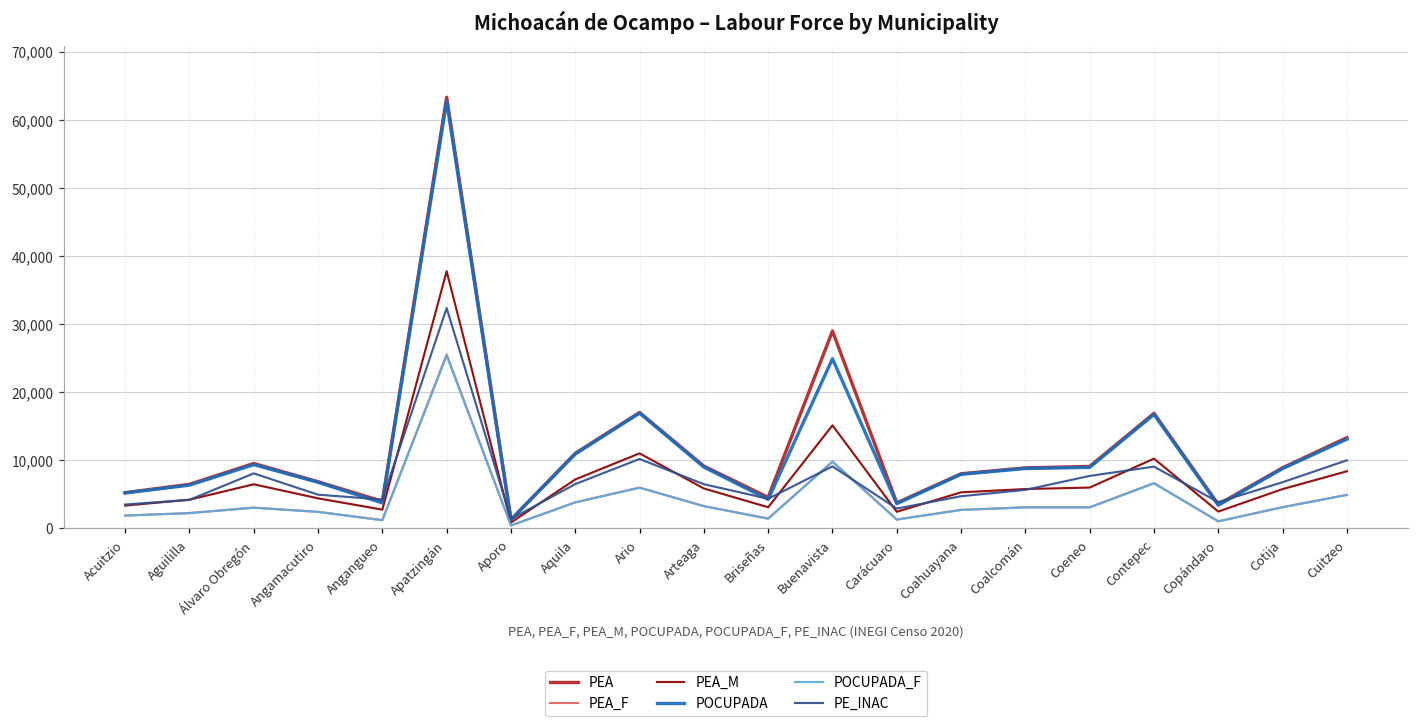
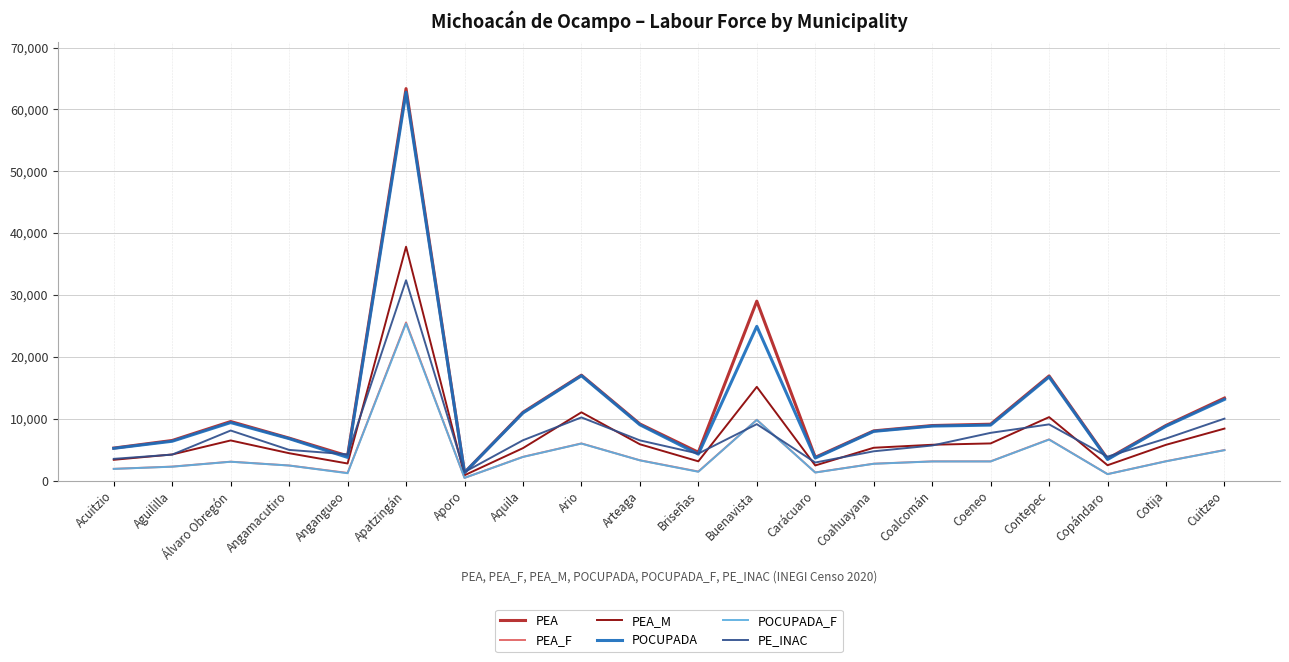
PEA_M, Aquila: 7,000 -> 5,000
